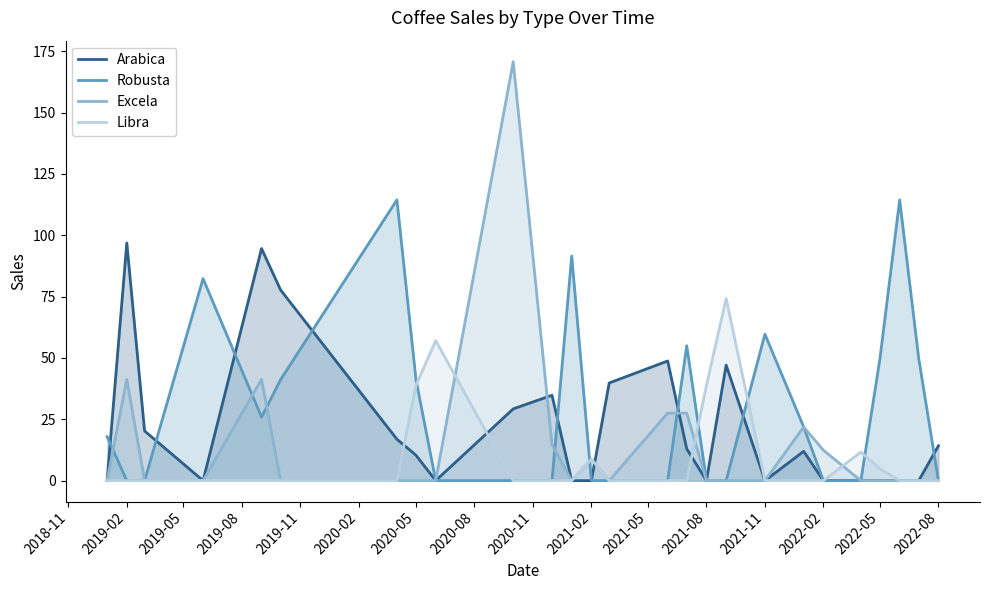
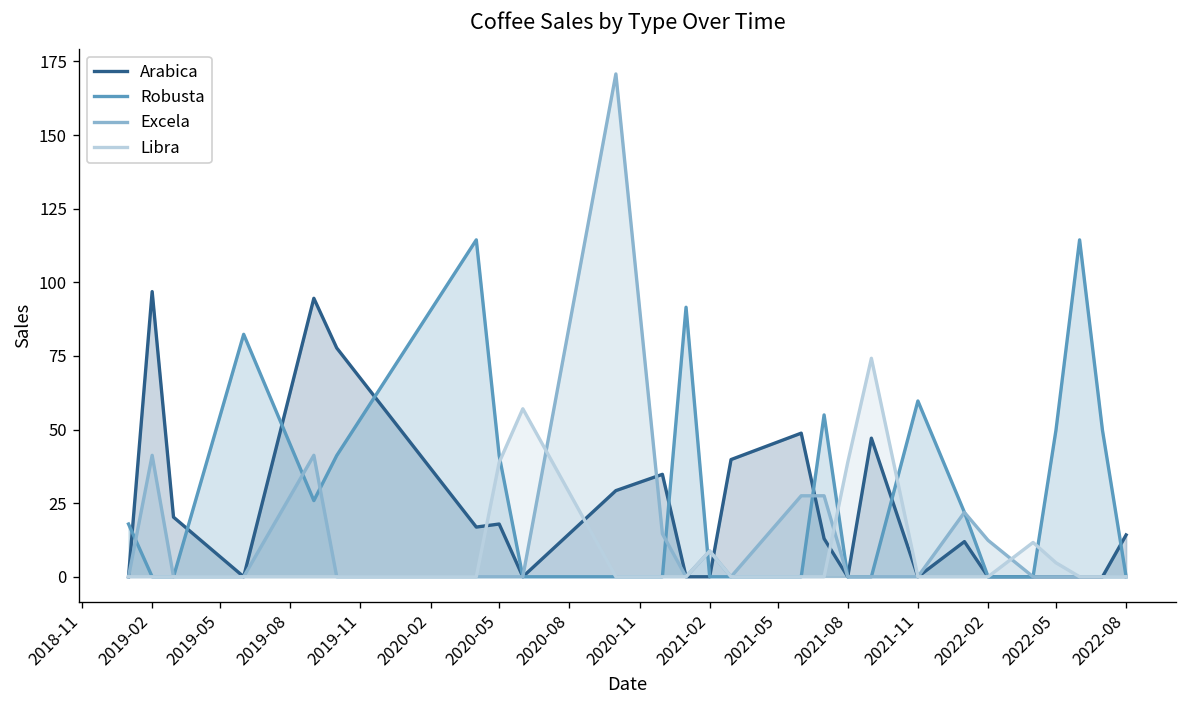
Arabica, 2020-05: 10 -> 18
